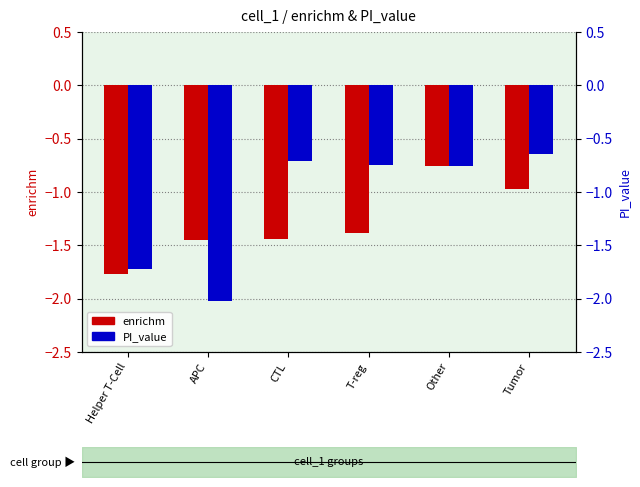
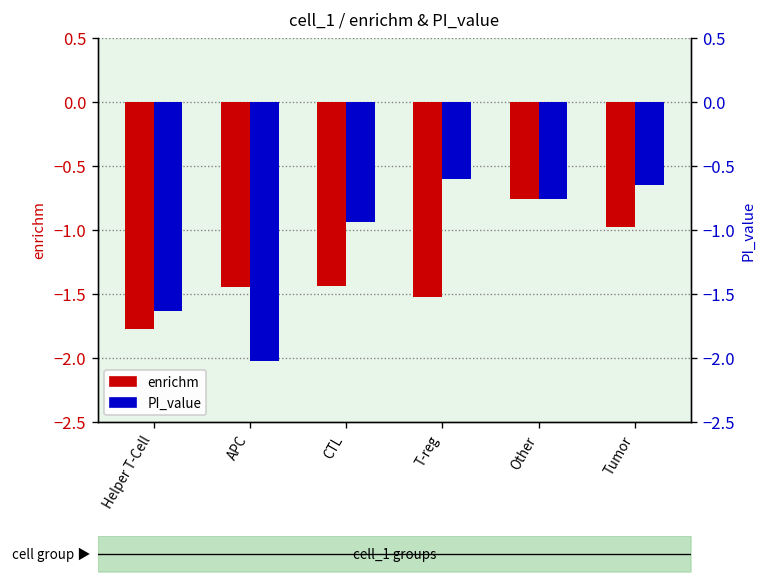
enrichm, T-reg: -1.38 -> -1.52
PI_value, Helper T-Cell: -1.72 -> -1.63
PI_value, CTL: -0.71 -> -0.94
PI_value, T-reg: -0.74 -> -0.60
